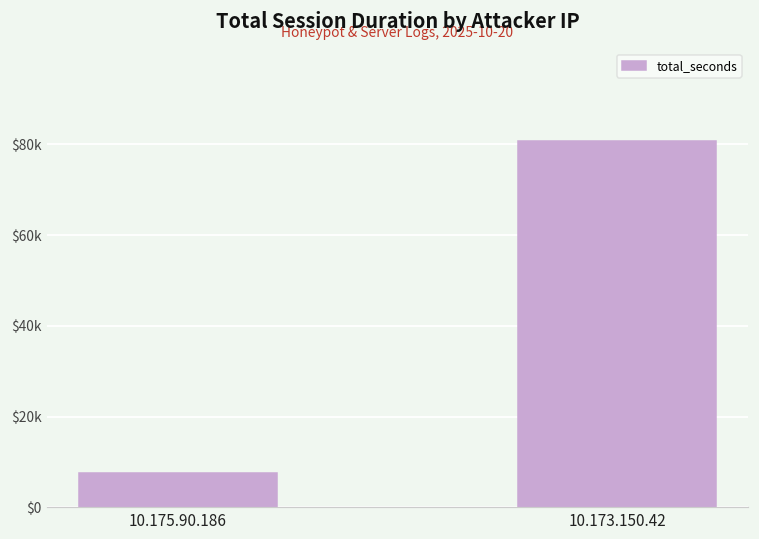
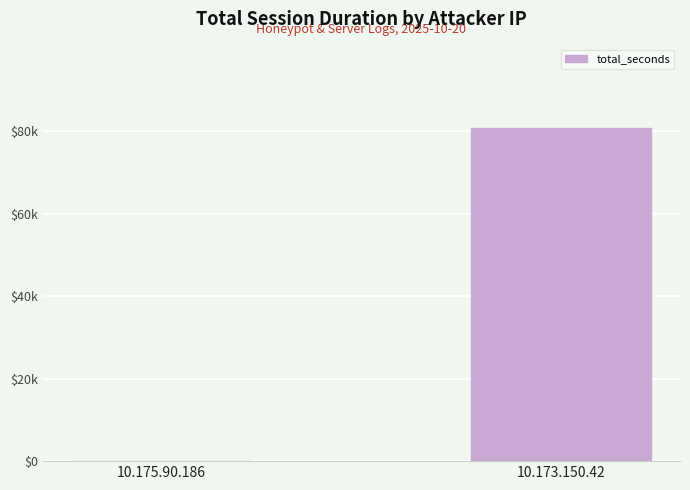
10.175.90.186: $7000 -> $0
